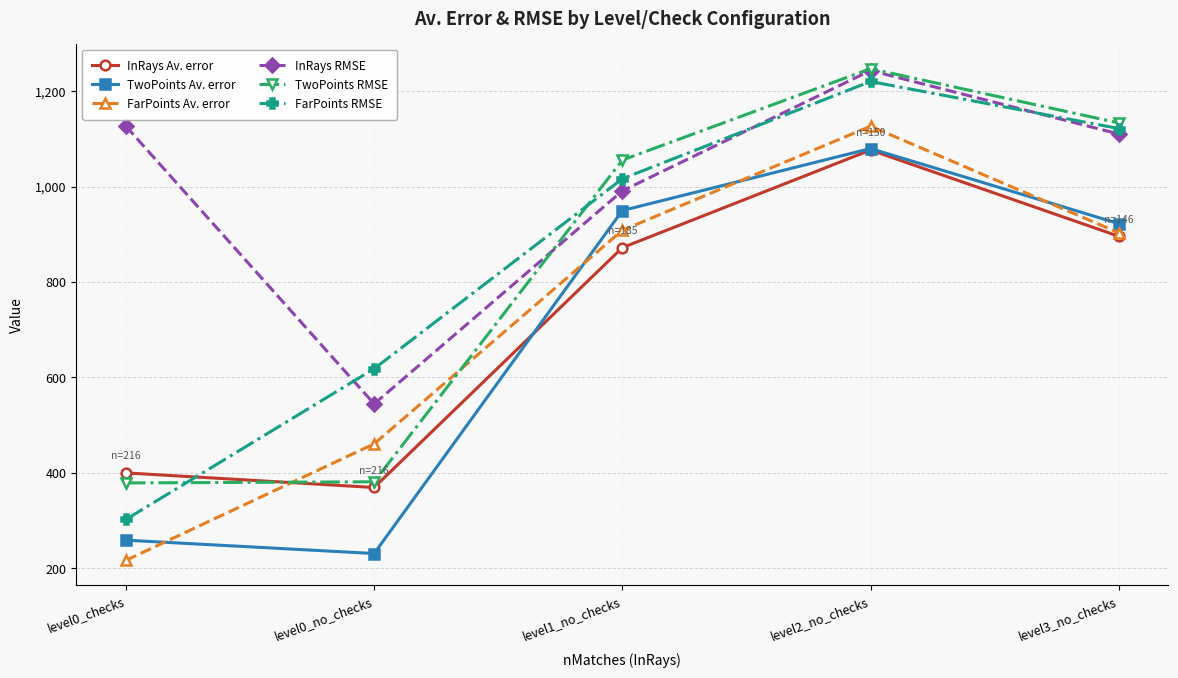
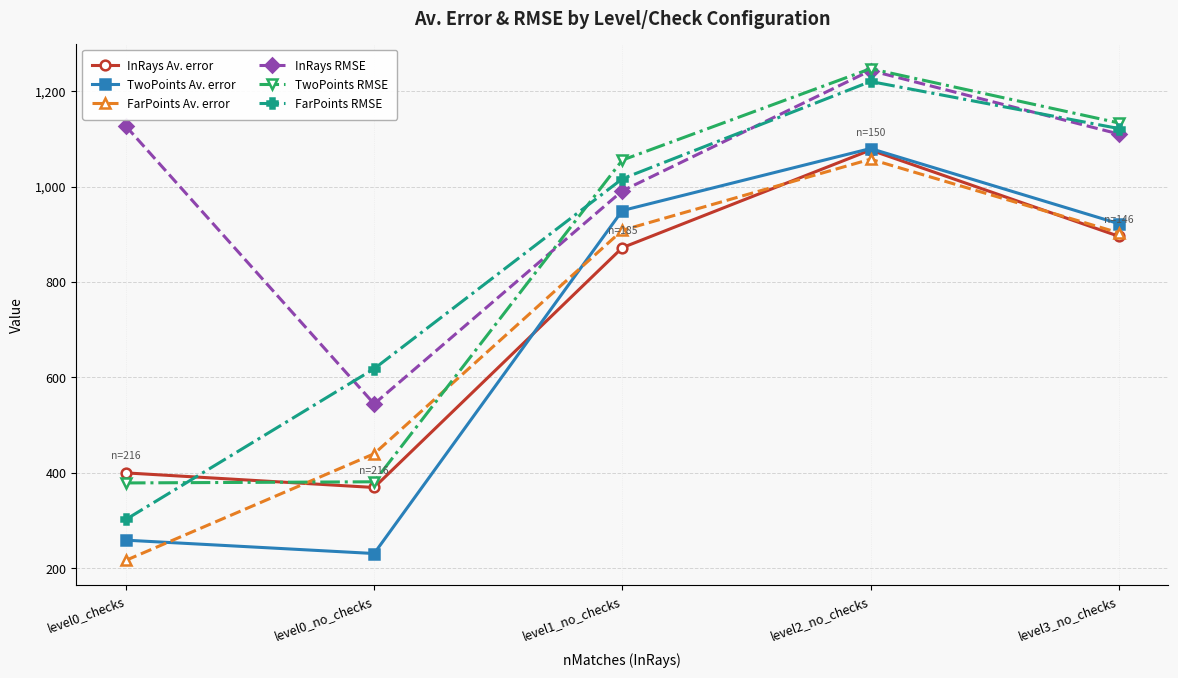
FarPoints Av. error, level0_no_checks: 460 -> 440
FarPoints Av. error, level2_no_checks: 1,130 -> 1,060
